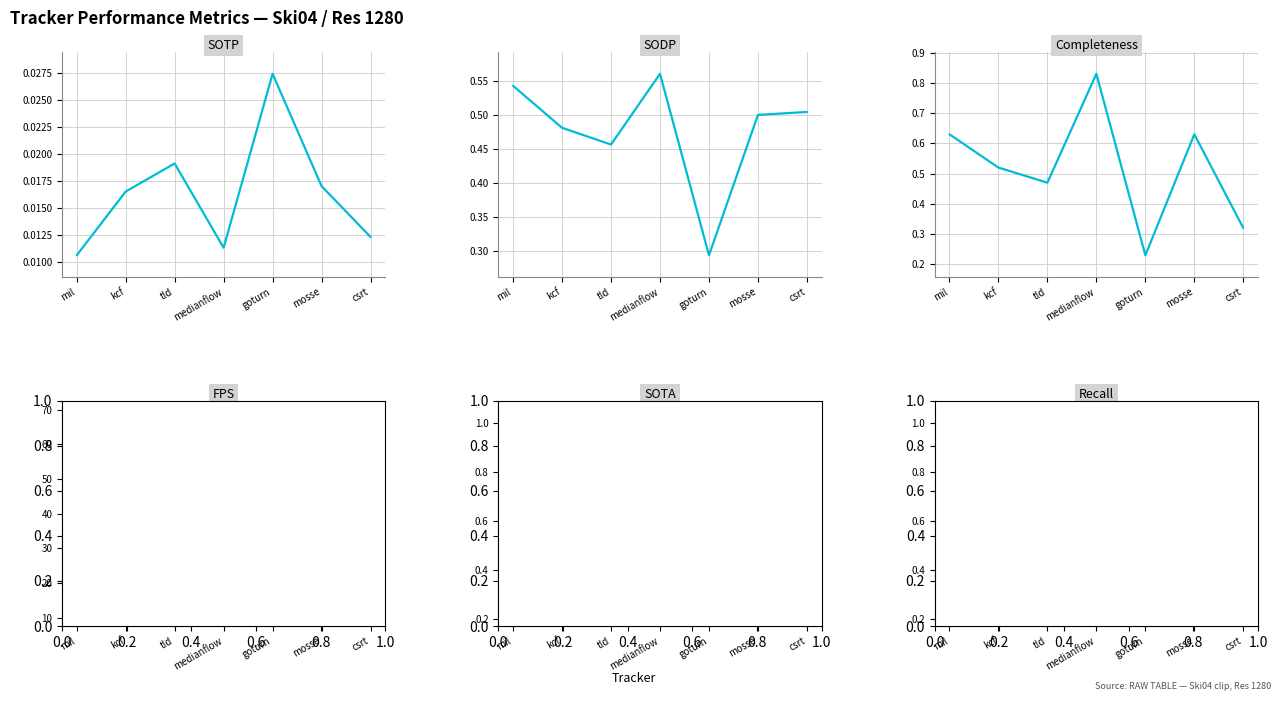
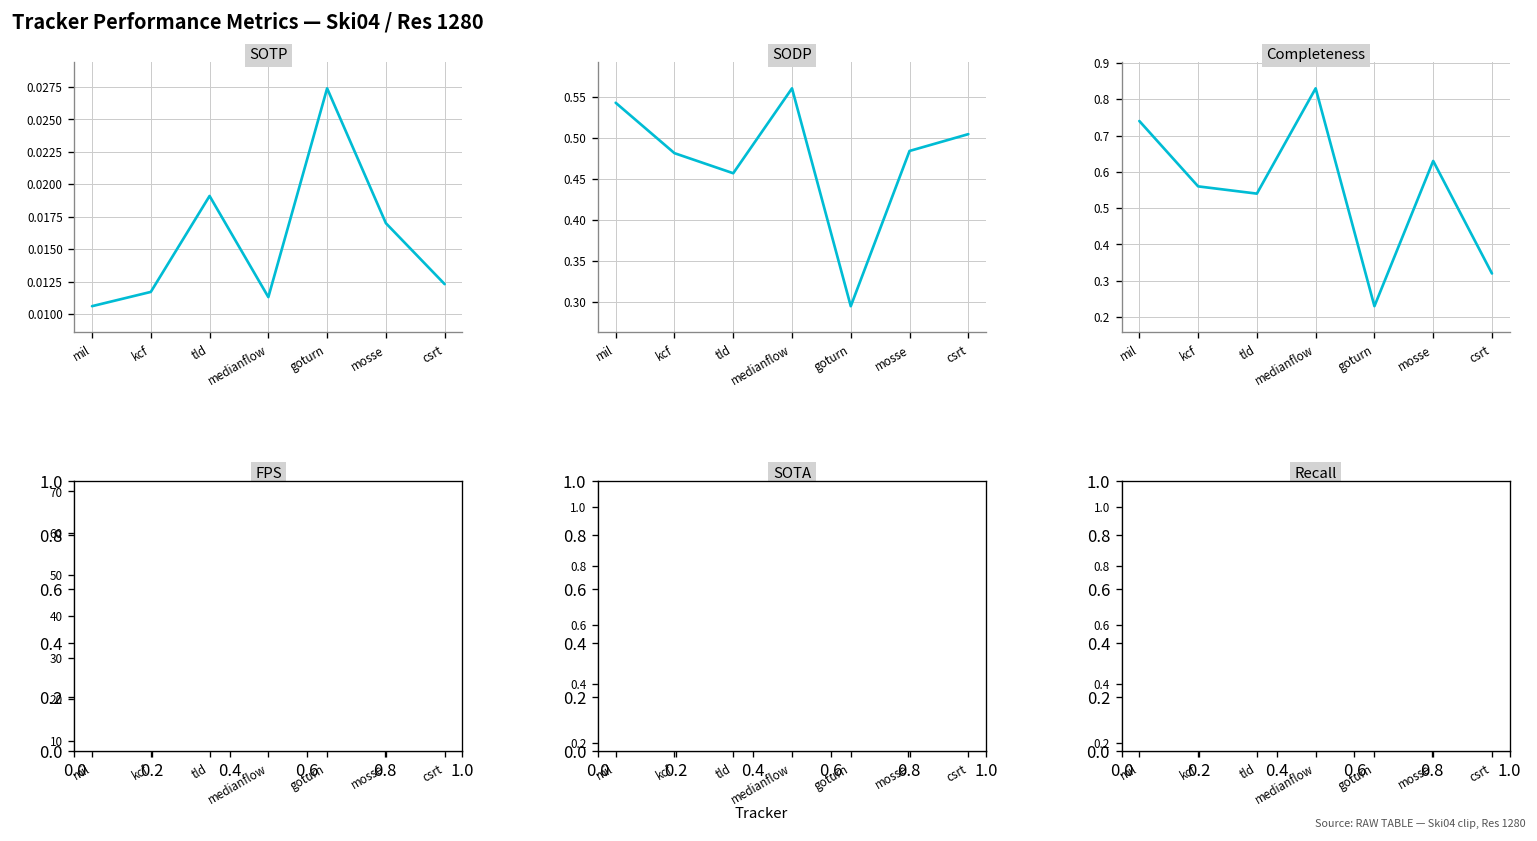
SOTP, kcf: 0.0165 -> 0.0117
SODP, mosse: 0.50 -> 0.48
Completeness, mil: 0.63 -> 0.74
Completeness, kcf: 0.52 -> 0.56
Completeness, tld: 0.47 -> 0.54
